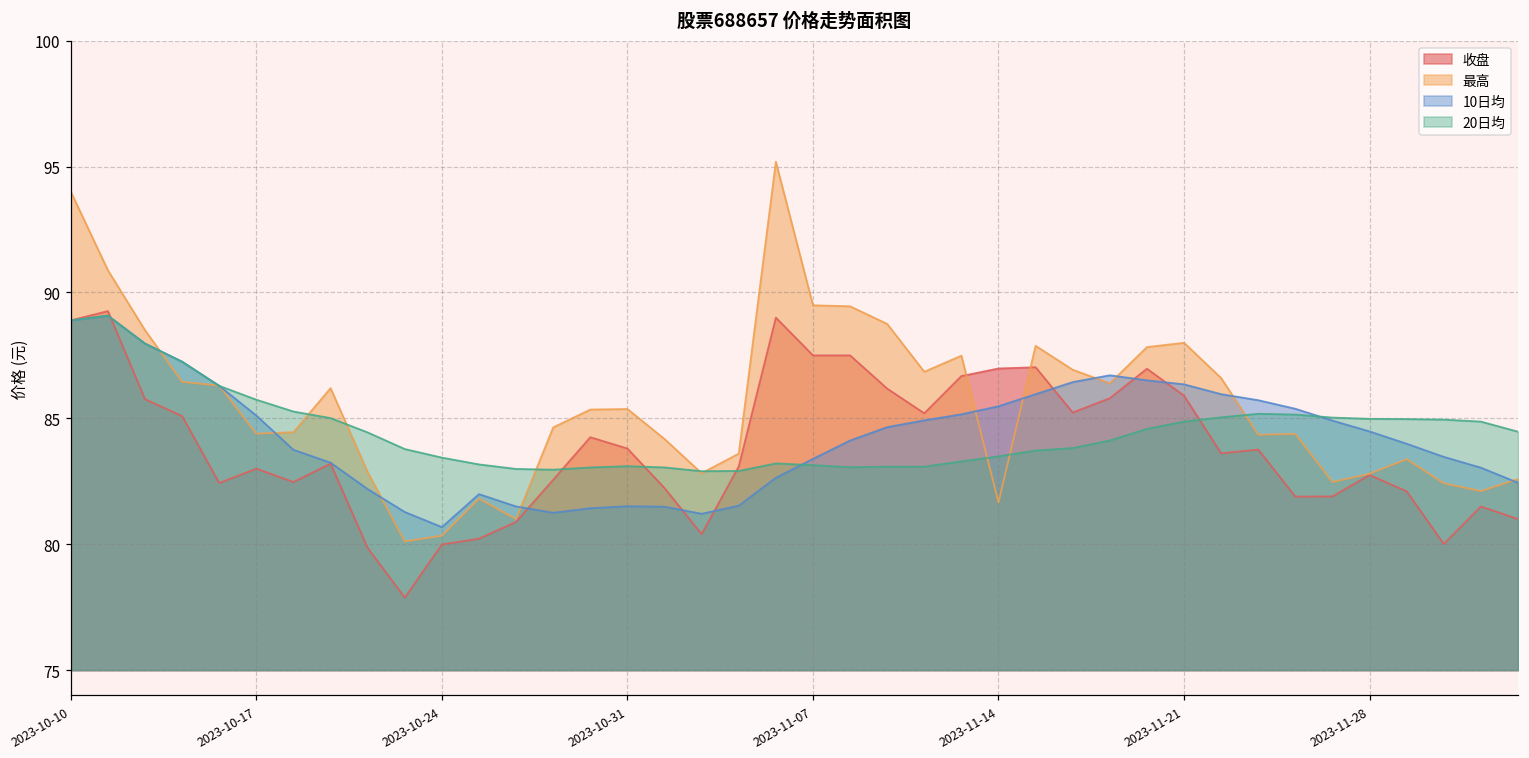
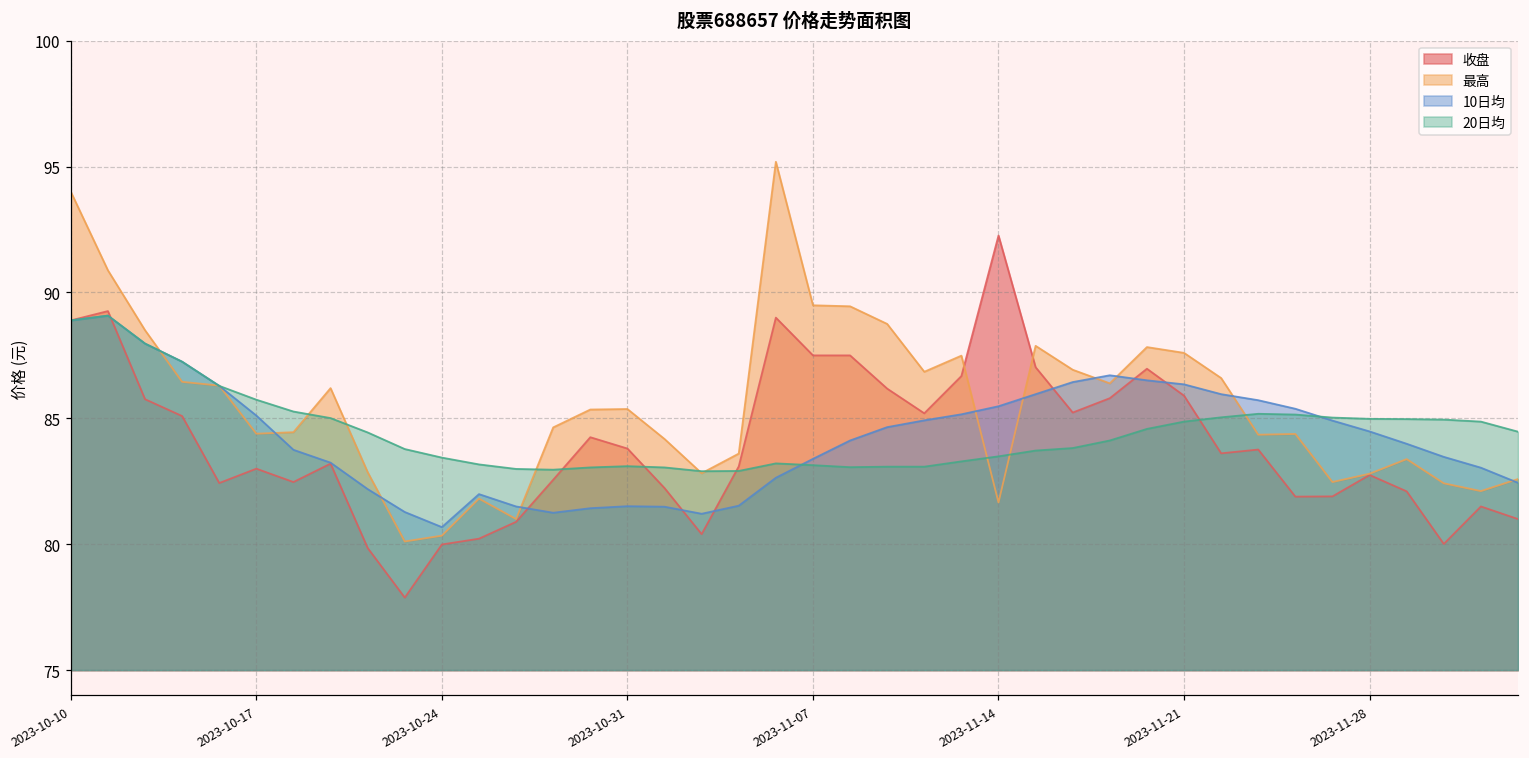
收盘, 2023-11-14: 87.0 -> 92.3
最高, 2023-11-21: 88.0 -> 87.6
